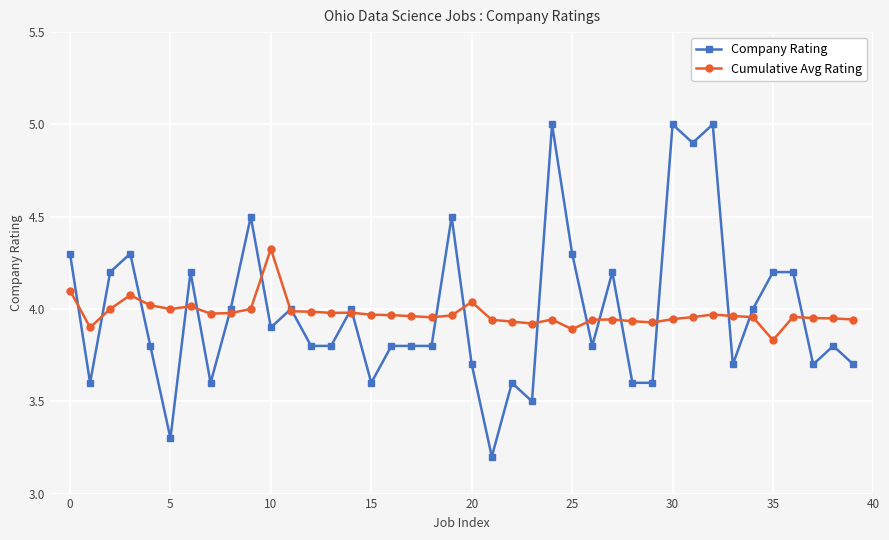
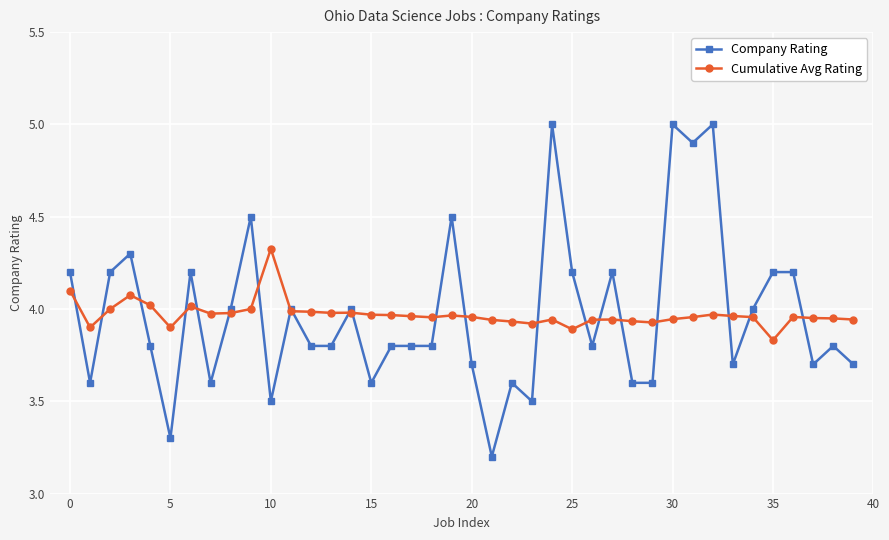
Company Rating, 0: 4.3 -> 4.2
Cumulative Avg Rating, 5: 4.0 -> 3.9
Company Rating, 10: 3.9 -> 3.5
Cumulative Avg Rating, 20: 4.04 -> 3.96
Company Rating, 25: 4.3 -> 4.2
